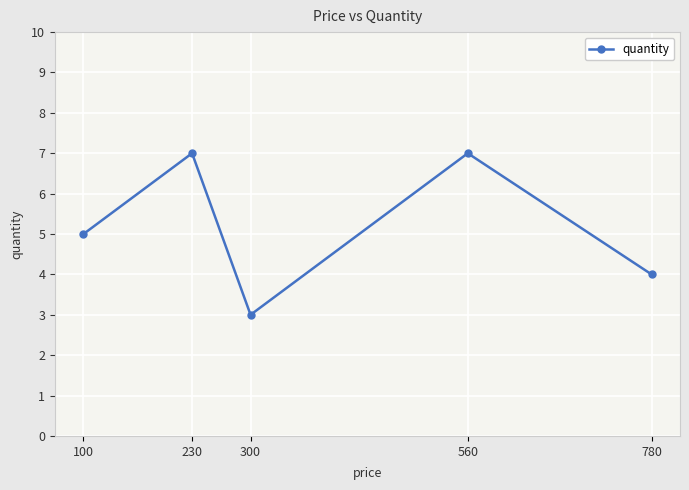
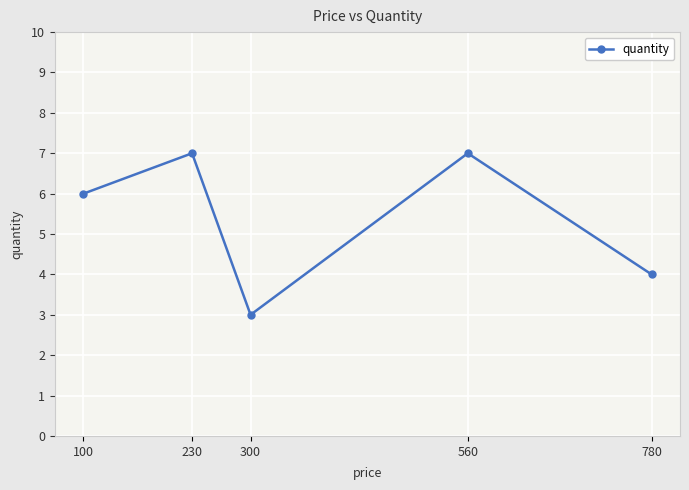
100: 5 -> 6
